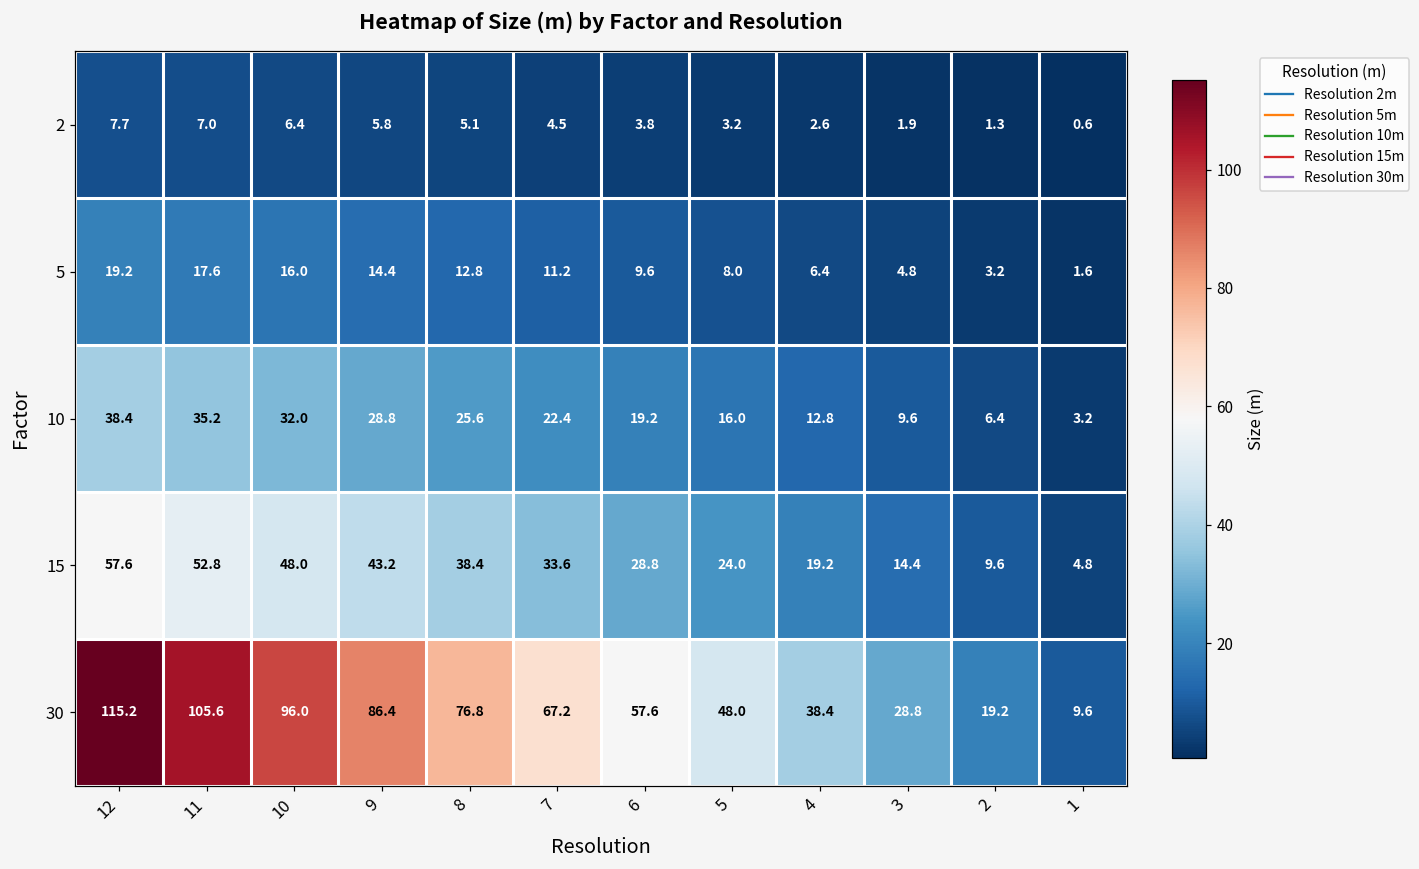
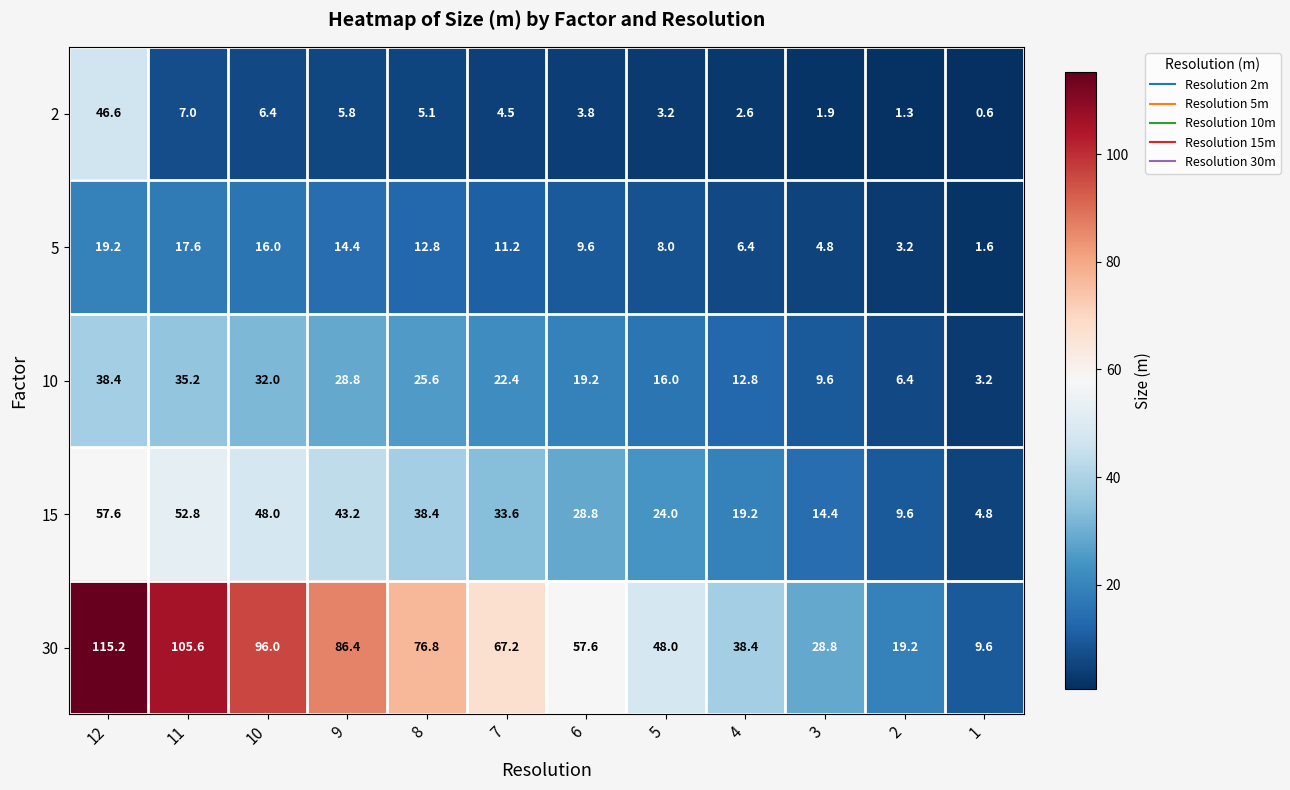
2, 12: 7.7 -> 46.6
